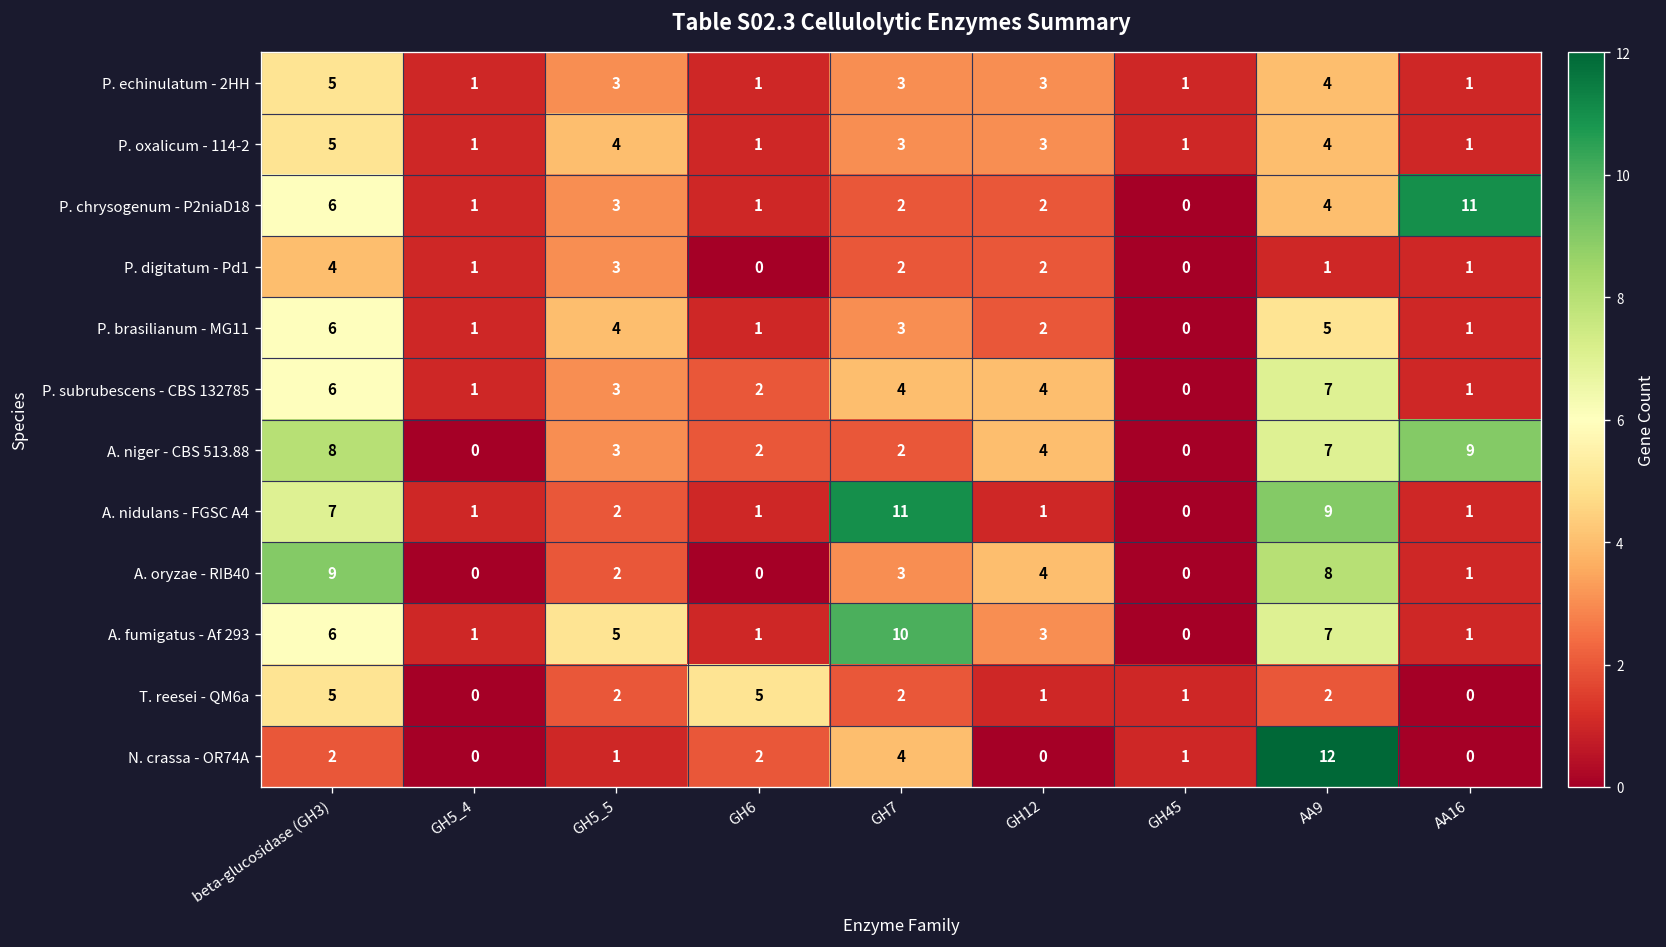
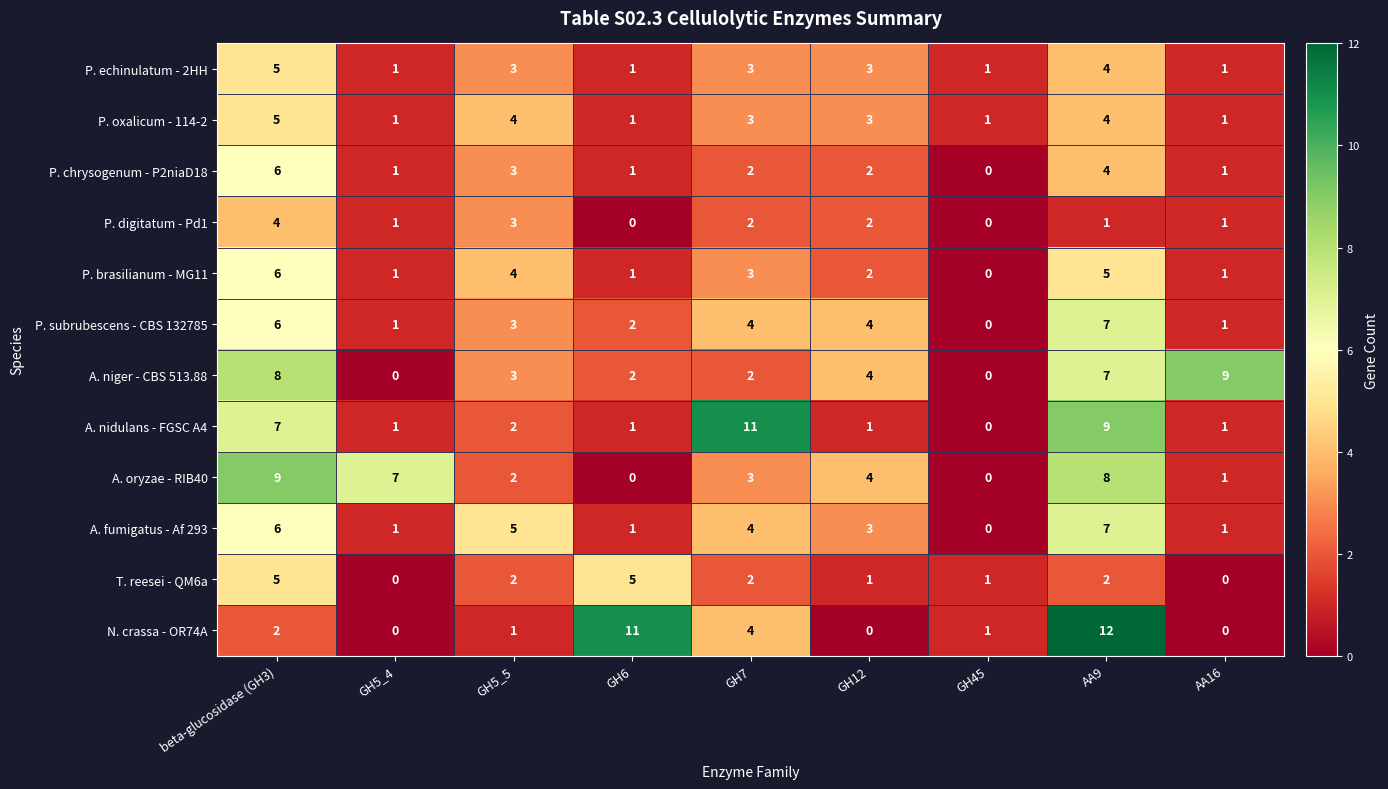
P. chrysogenum - P2niaD18, AA16: 11 -> 1
A. oryzae - RIB40, GH5_4: 0 -> 7
A. fumigatus - Af 293, GH7: 10 -> 4
N. crassa - OR74A, GH6: 2 -> 11
